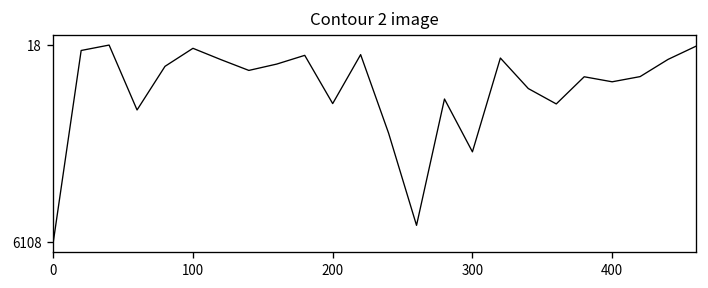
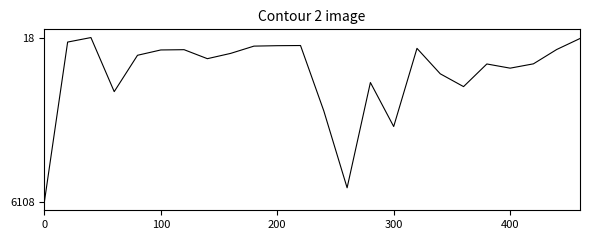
100: 100 -> 500
200: 1800 -> 300
